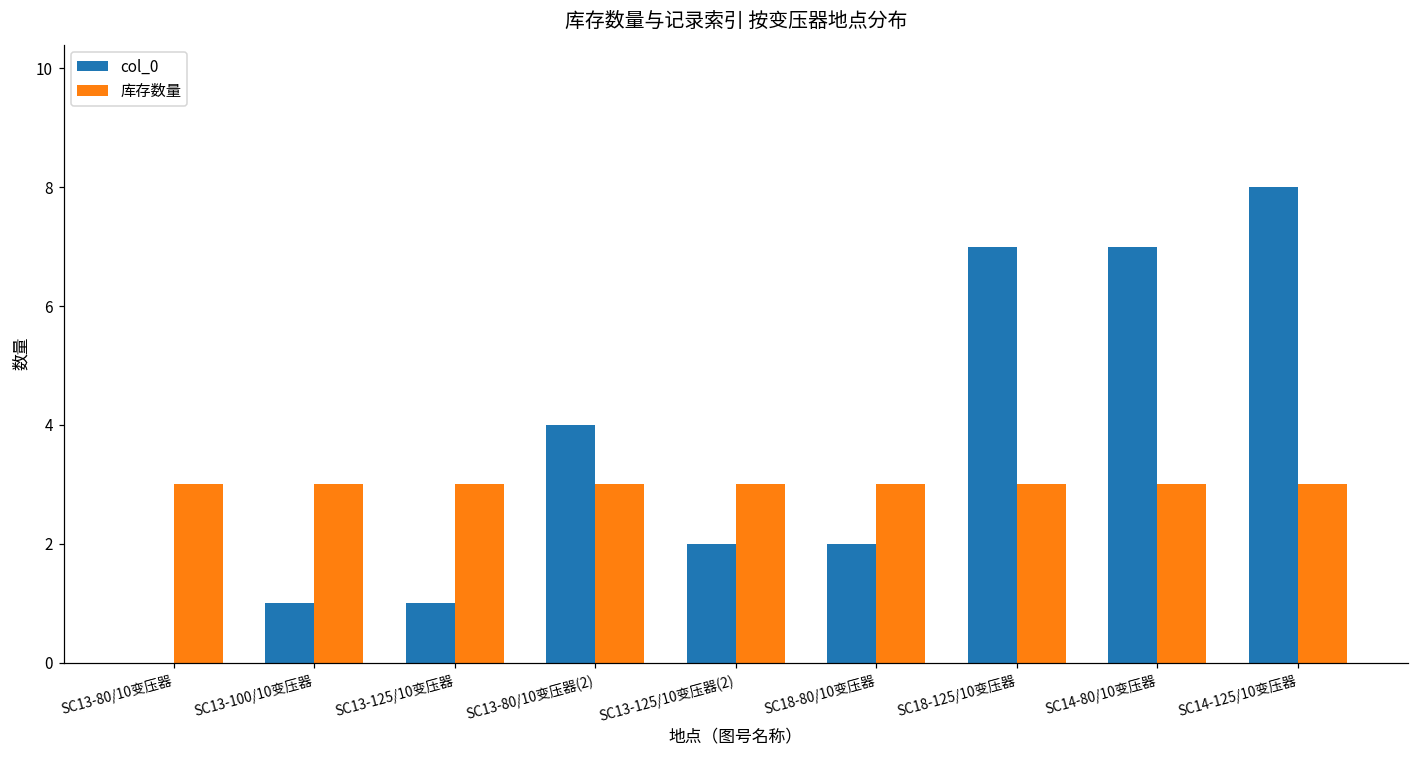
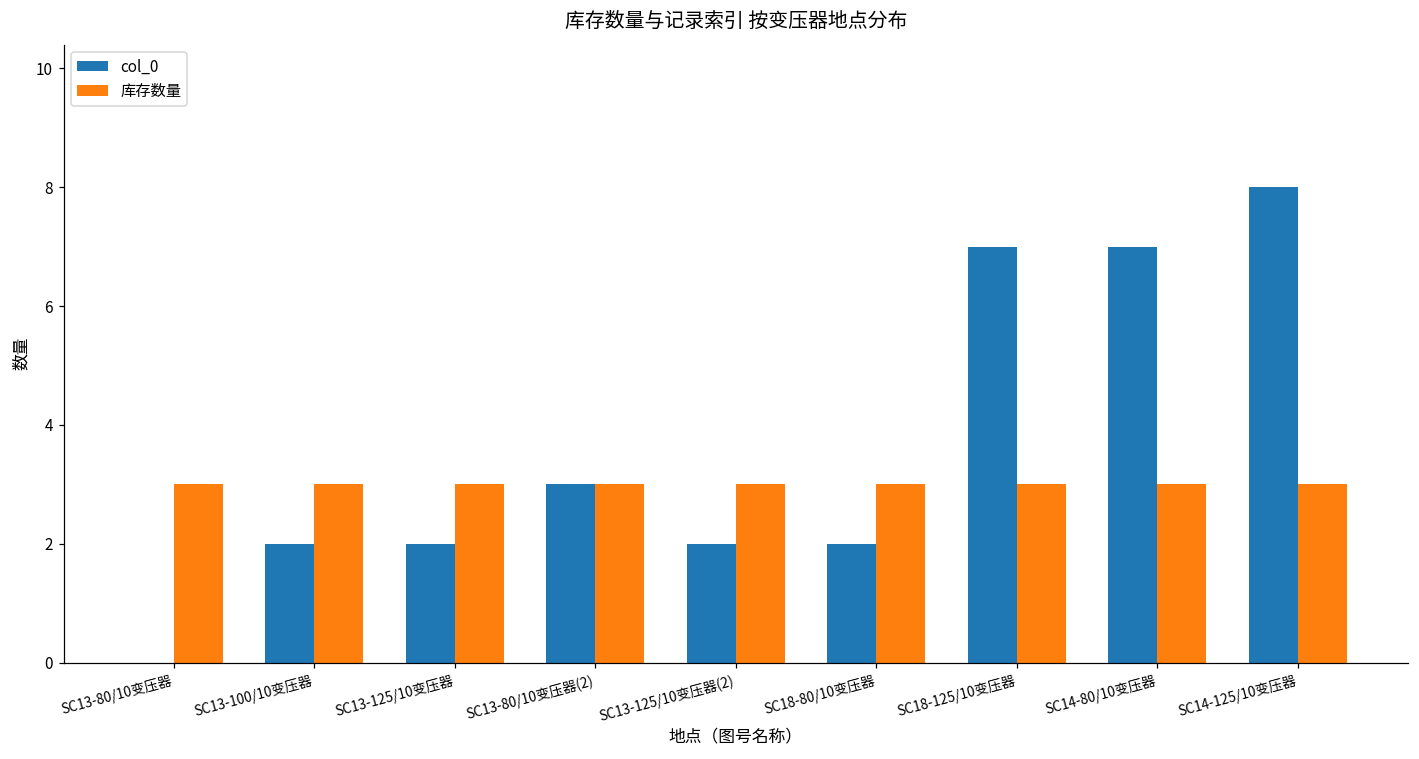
col_0, SC13-100/10变压器: 1 -> 2
col_0, SC13-125/10变压器: 1 -> 2
col_0, SC13-80/10变压器(2): 4 -> 3
